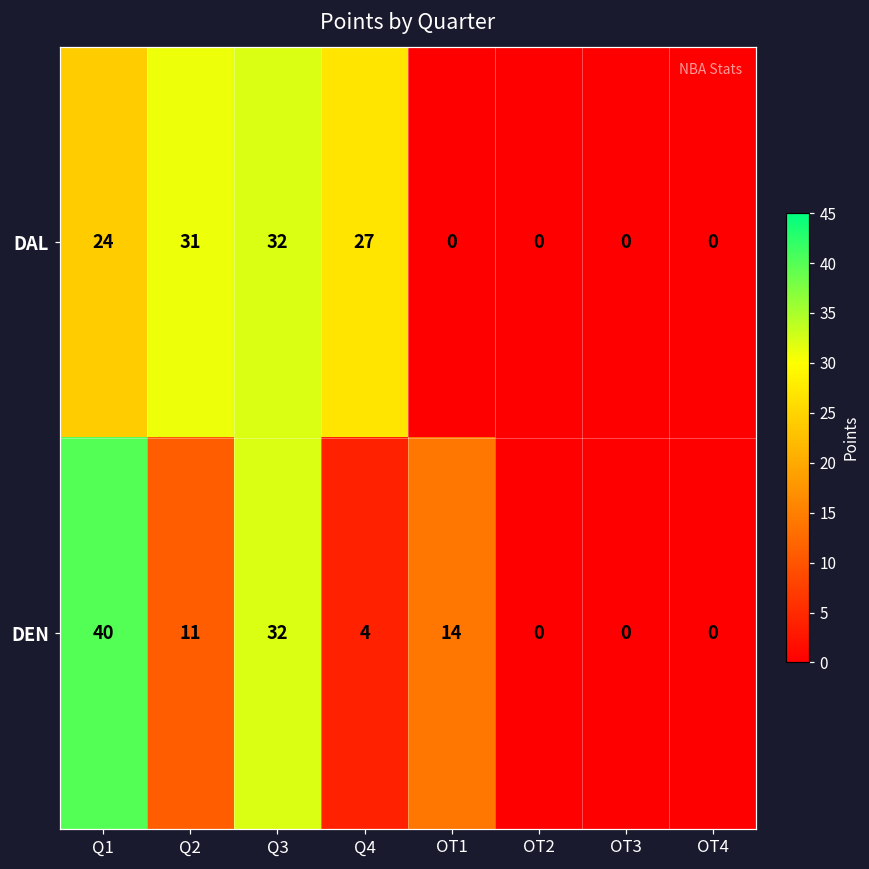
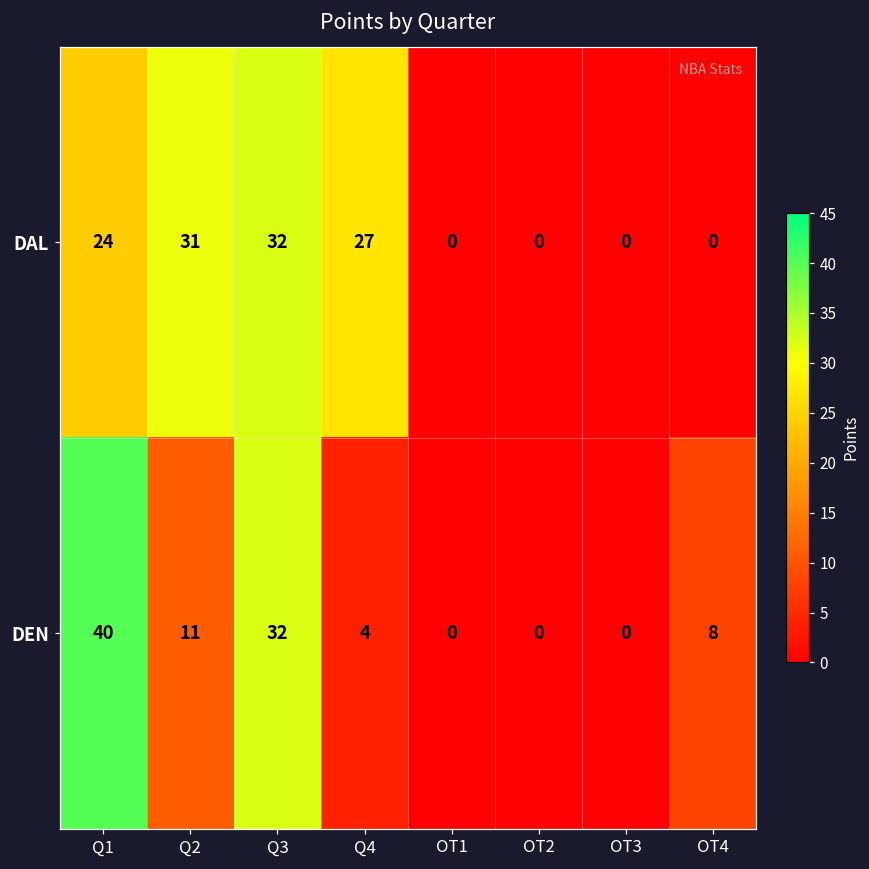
DEN, OT1: 14 -> 0
DEN, OT4: 0 -> 8
